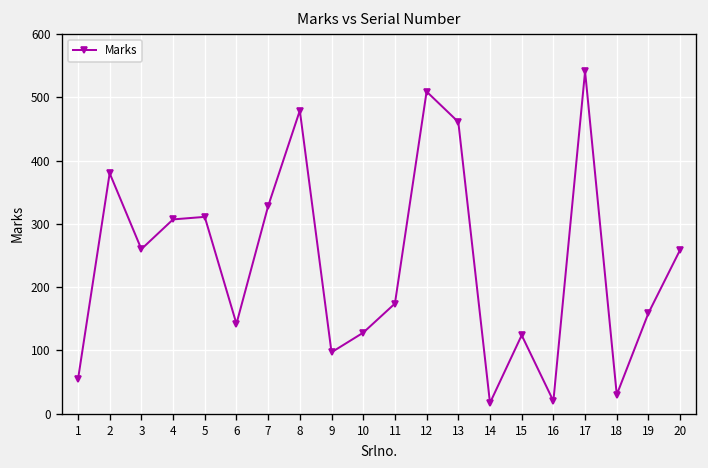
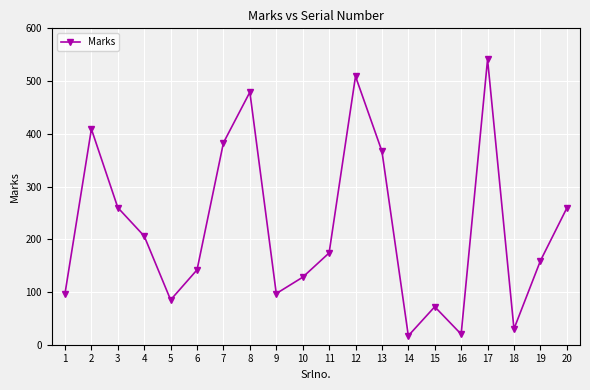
1: 50 -> 100
2: 380 -> 410
4: 310 -> 210
5: 310 -> 90
7: 330 -> 380
13: 460 -> 370
15: 120 -> 70
